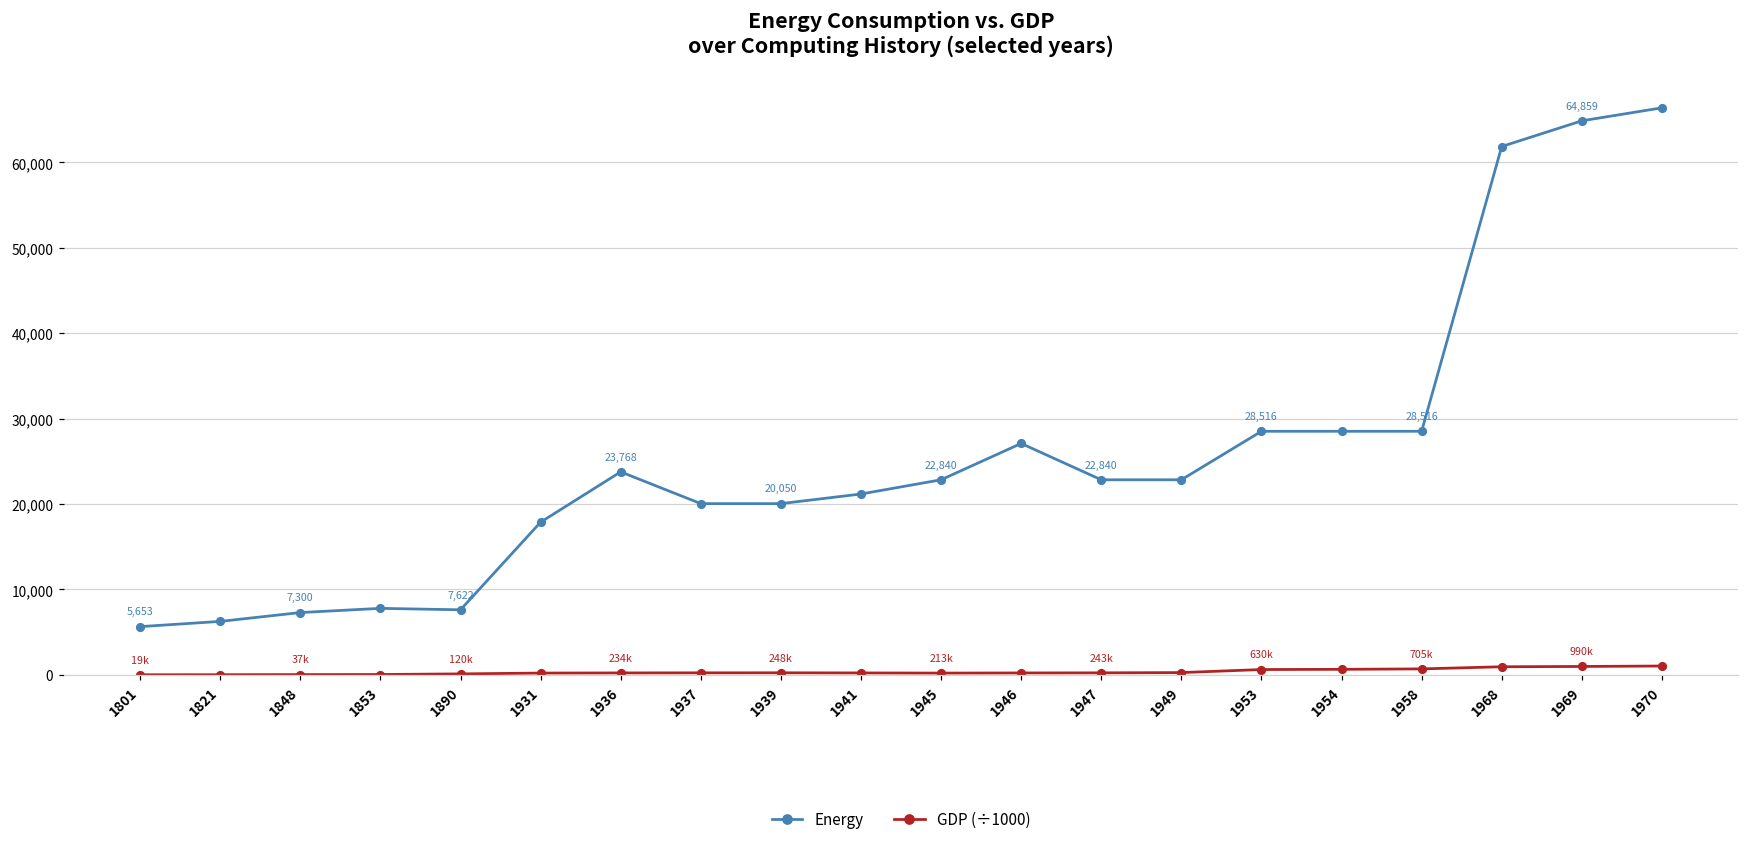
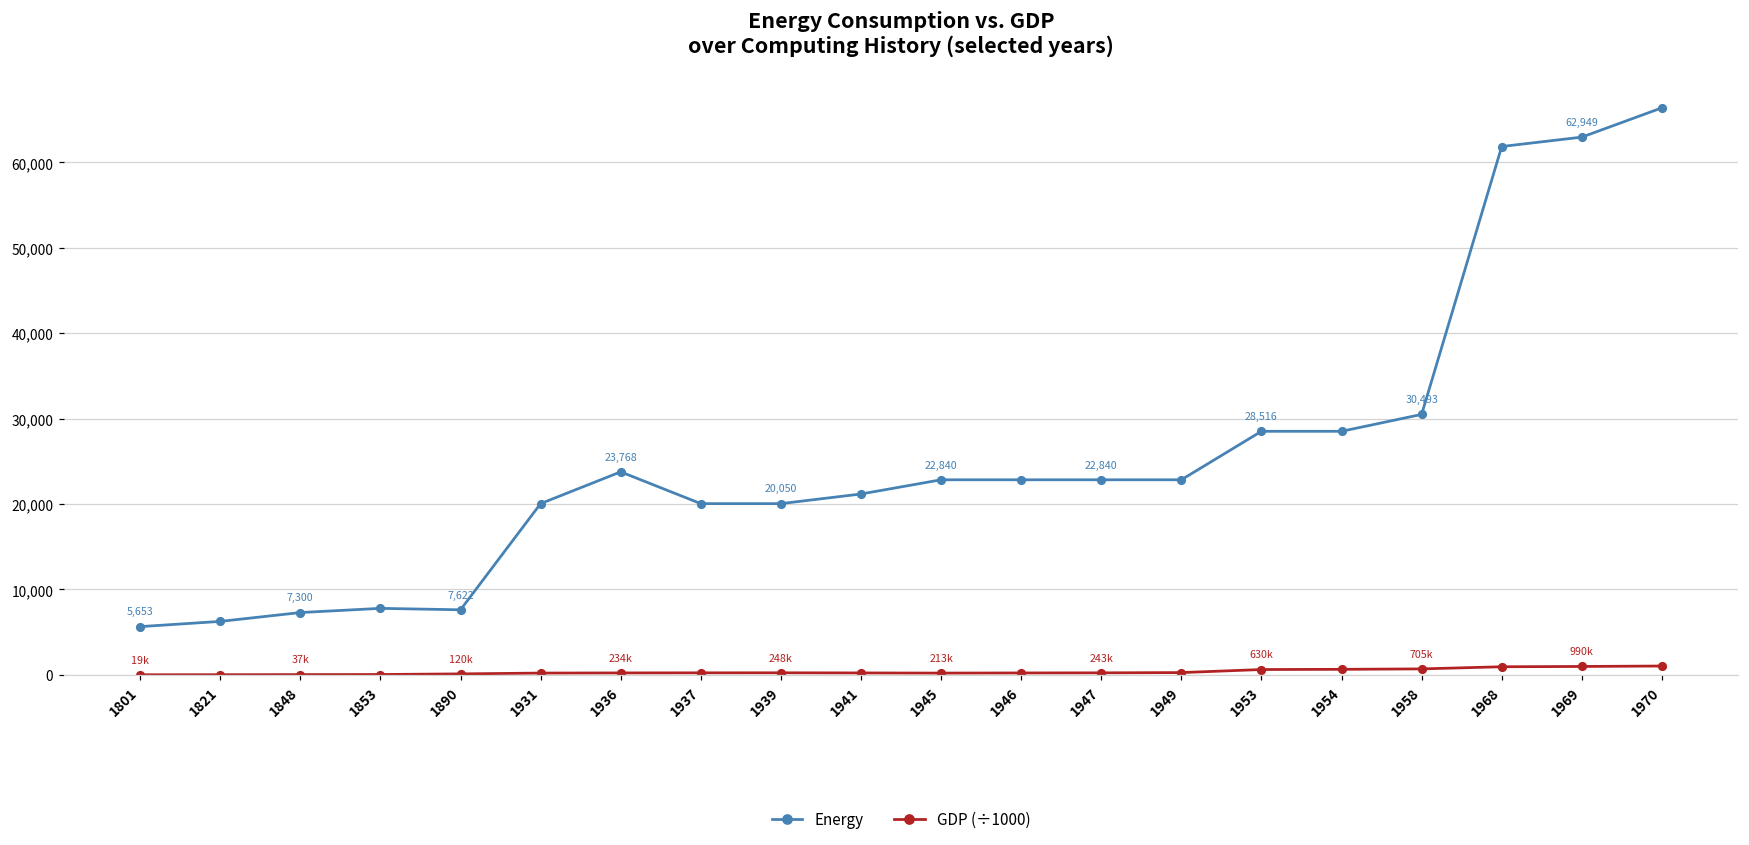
Energy, 1931: 18,000 -> 20,000
Energy, 1946: 27,000 -> 23,000
Energy, 1958: 28,516 -> 30,493
Energy, 1969: 64,859 -> 62,949
